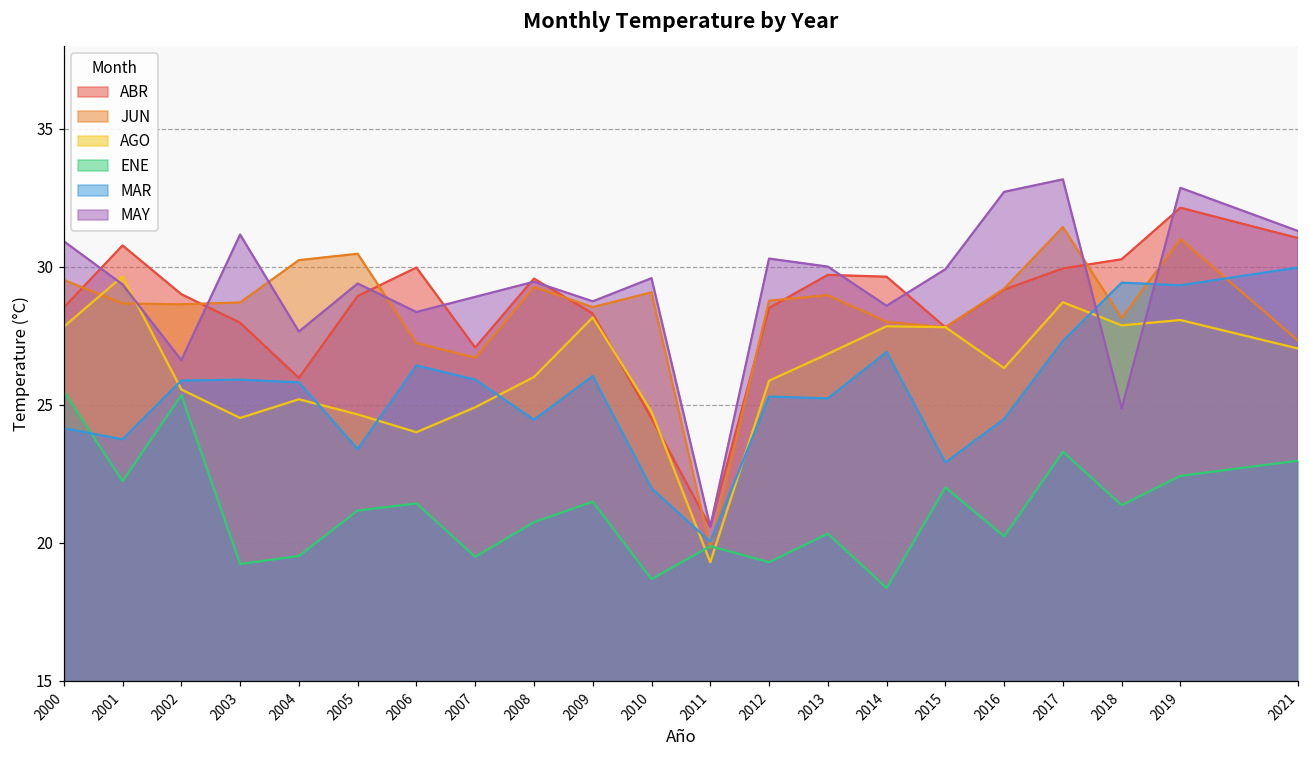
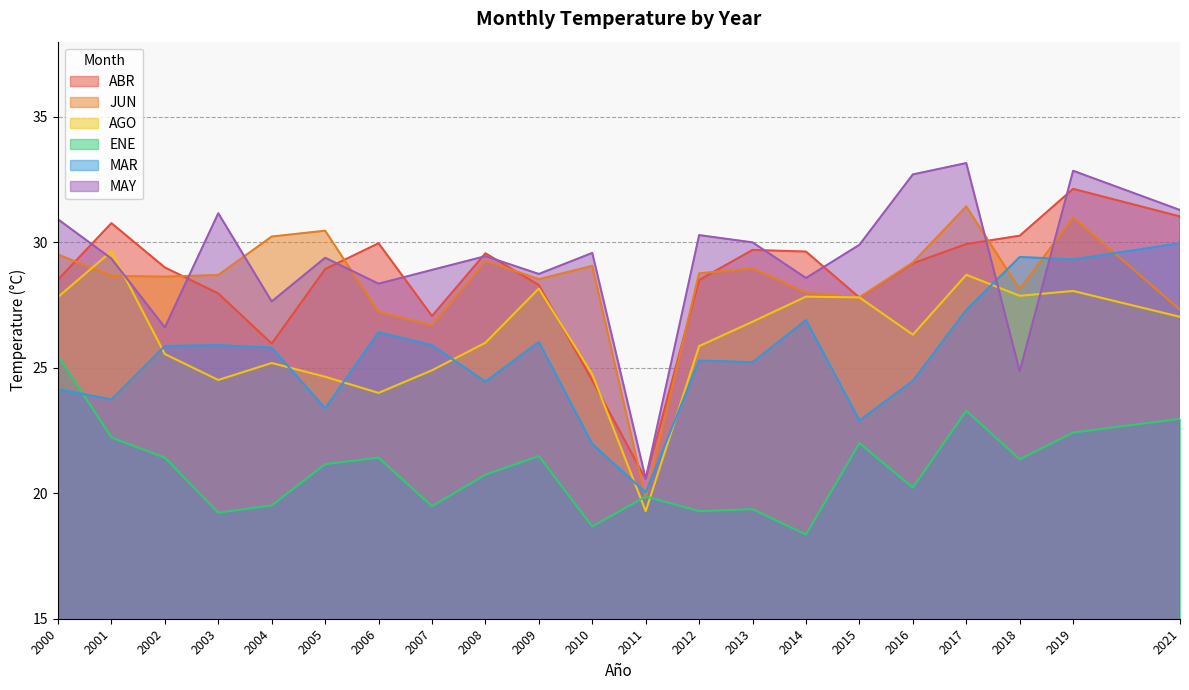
ENE, 2002: 25.3 -> 21.4
ENE, 2013: 20.3 -> 19.4
